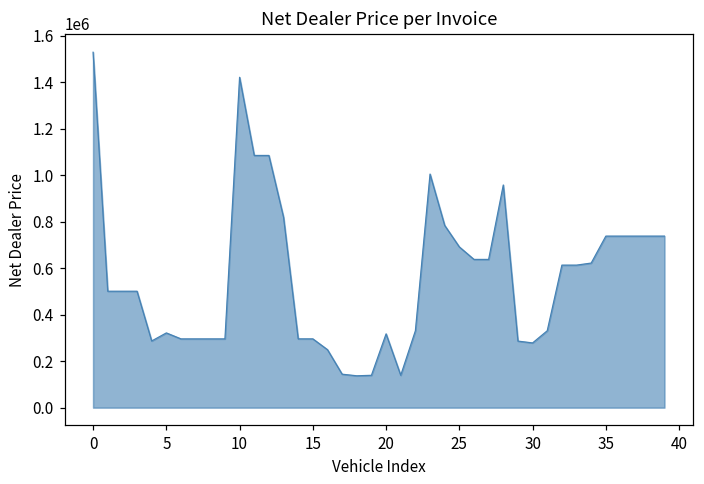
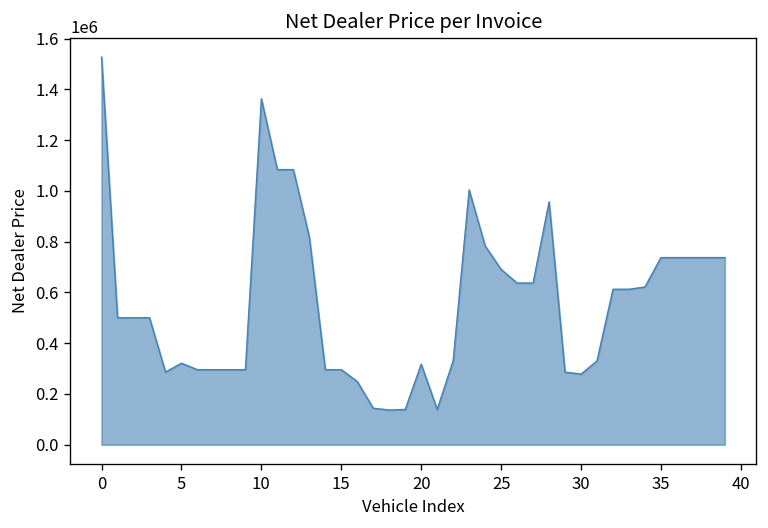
10: 1420000 -> 1360000
